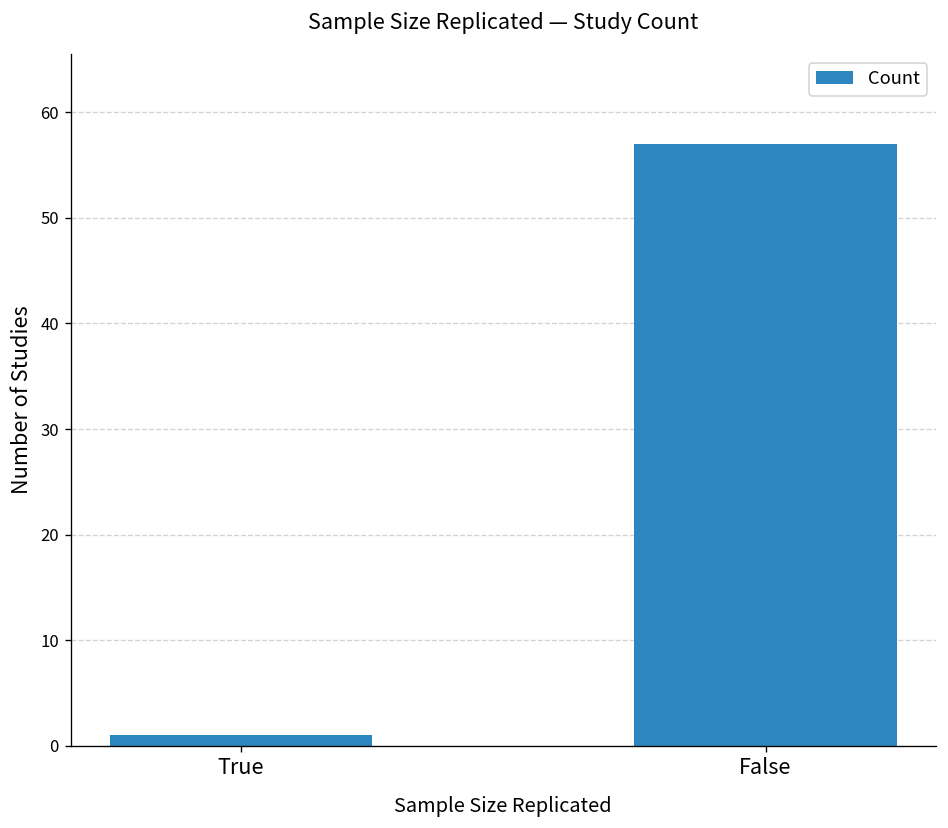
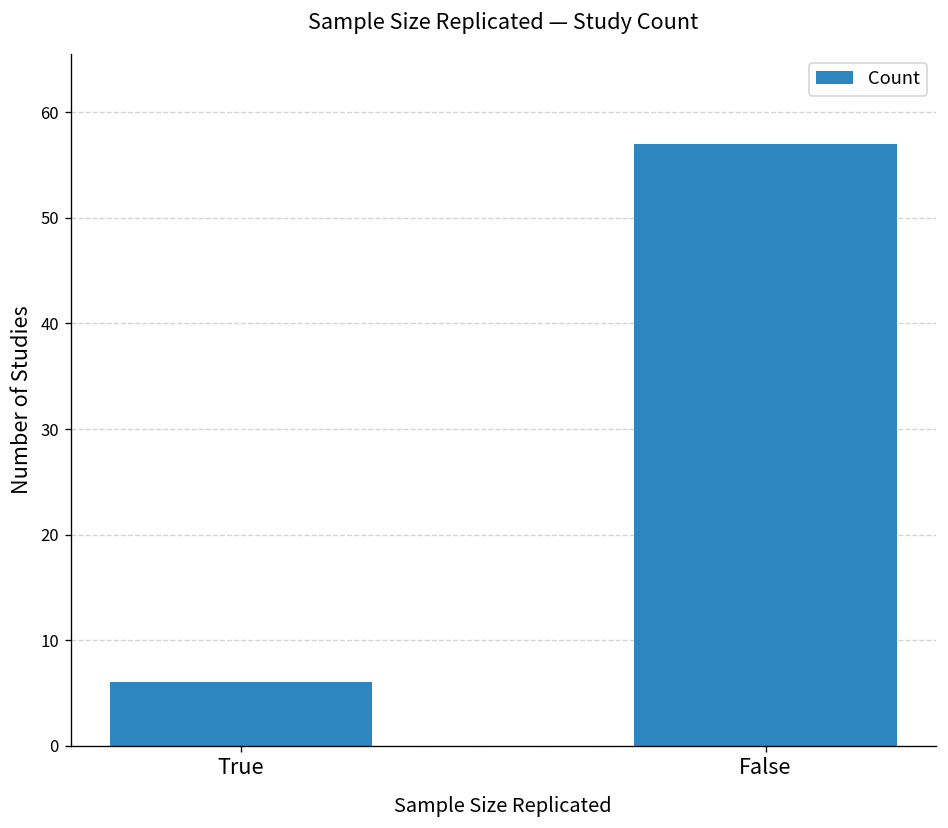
True: 1 -> 6
